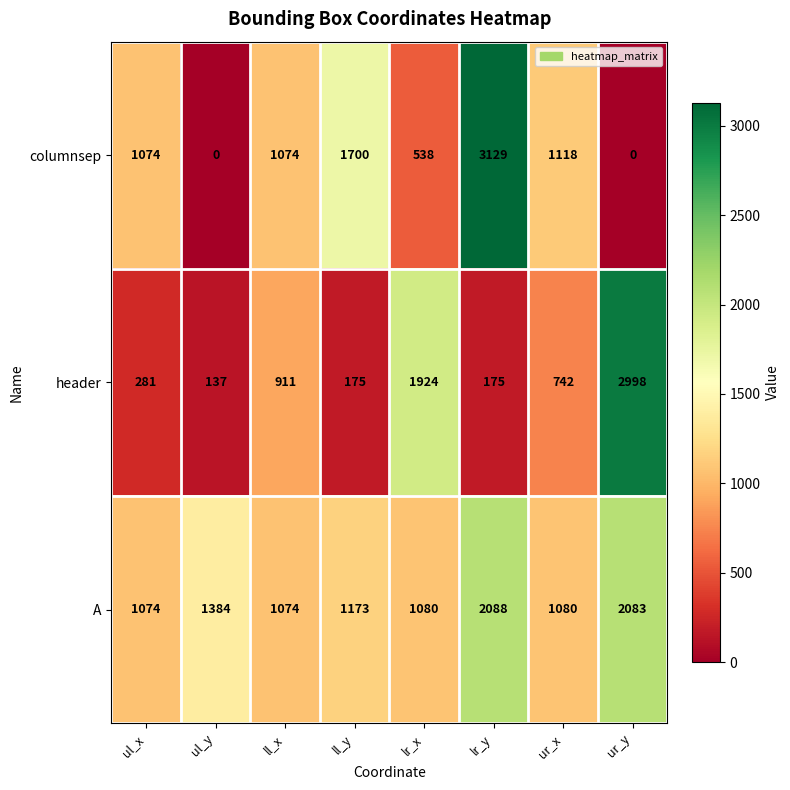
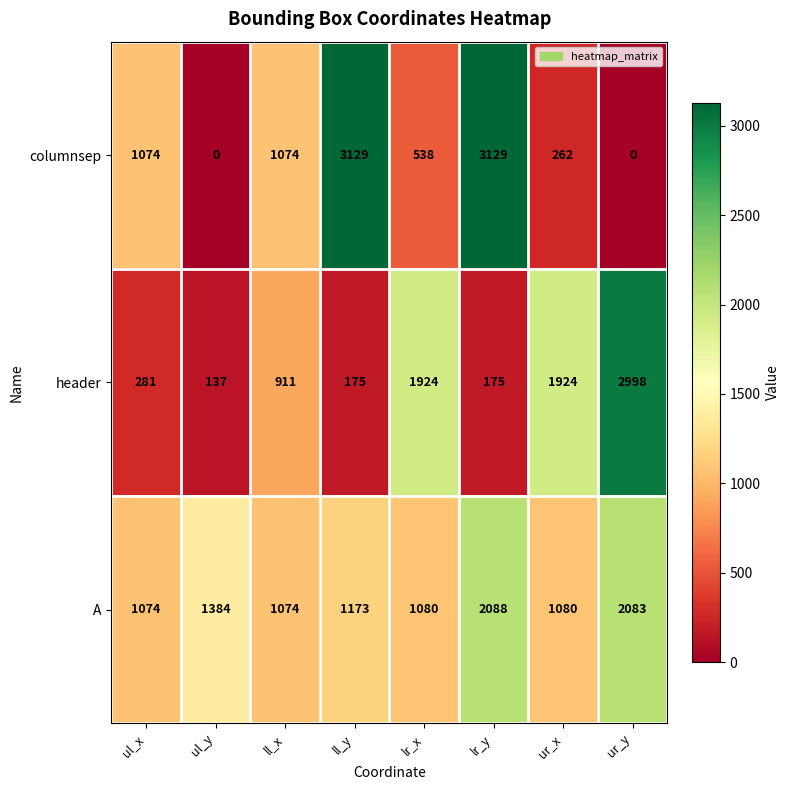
columnsep, ll_y: 1700 -> 3129
columnsep, ur_x: 1118 -> 262
header, ur_x: 742 -> 1924
